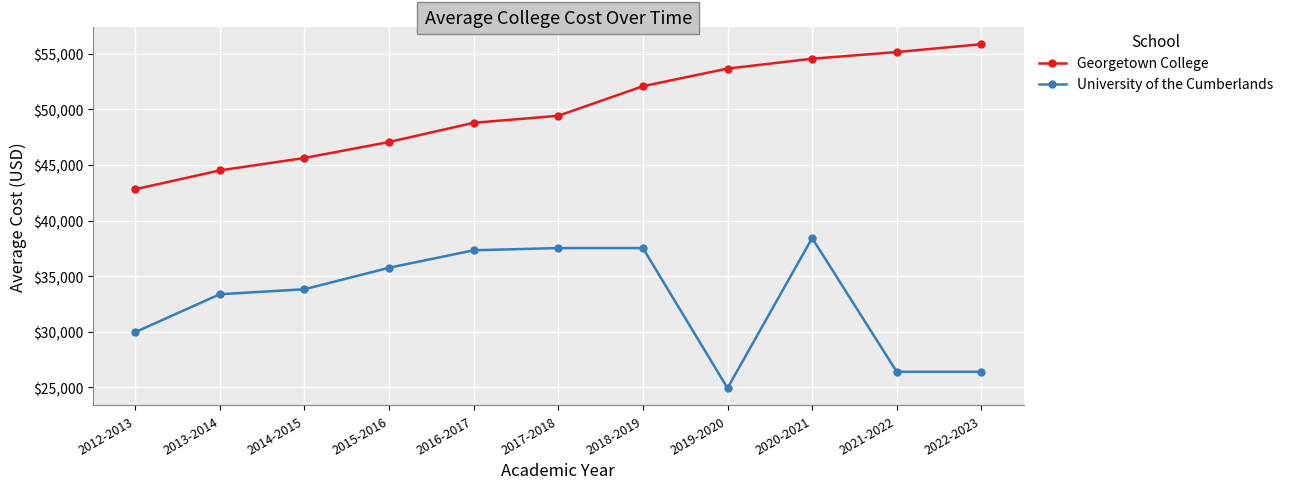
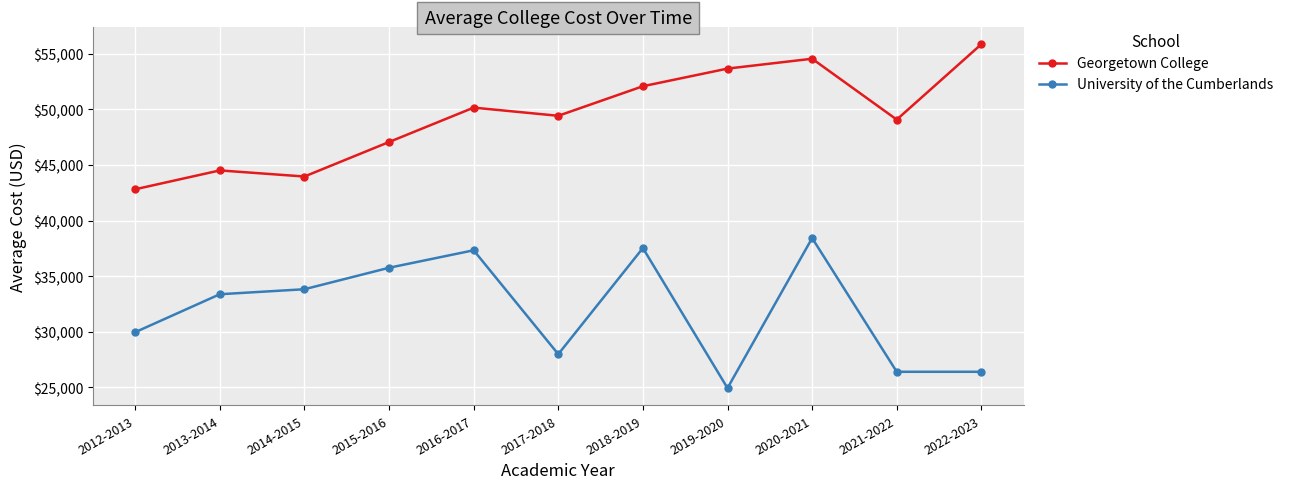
Georgetown College, 2014-2015: $45,600 -> $44,000
Georgetown College, 2016-2017: $48,800 -> $50,100
University of the Cumberlands, 2017-2018: $37,500 -> $28,000
Georgetown College, 2021-2022: $55,100 -> $49,100
